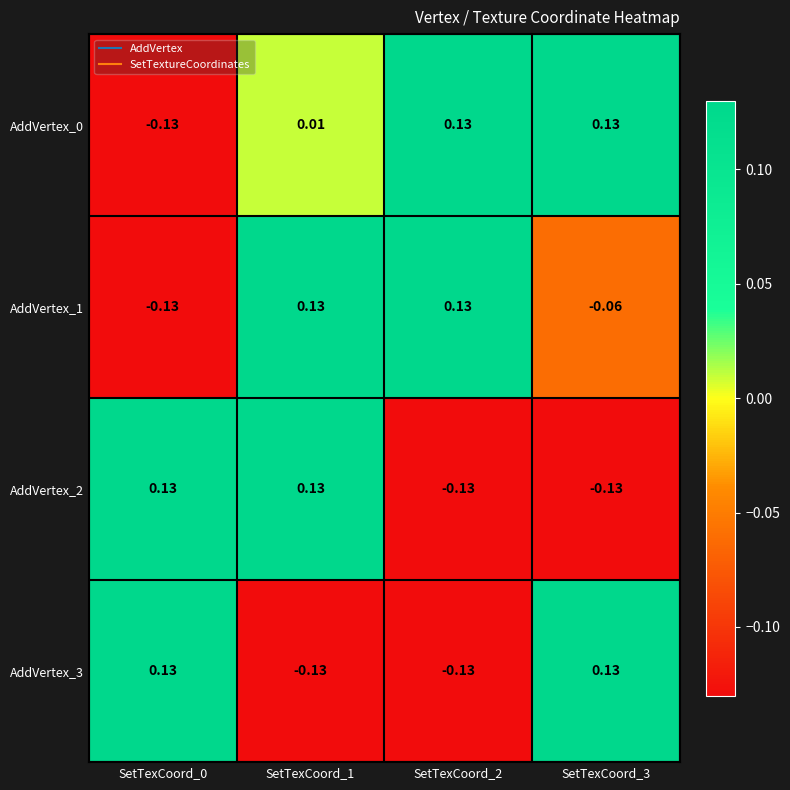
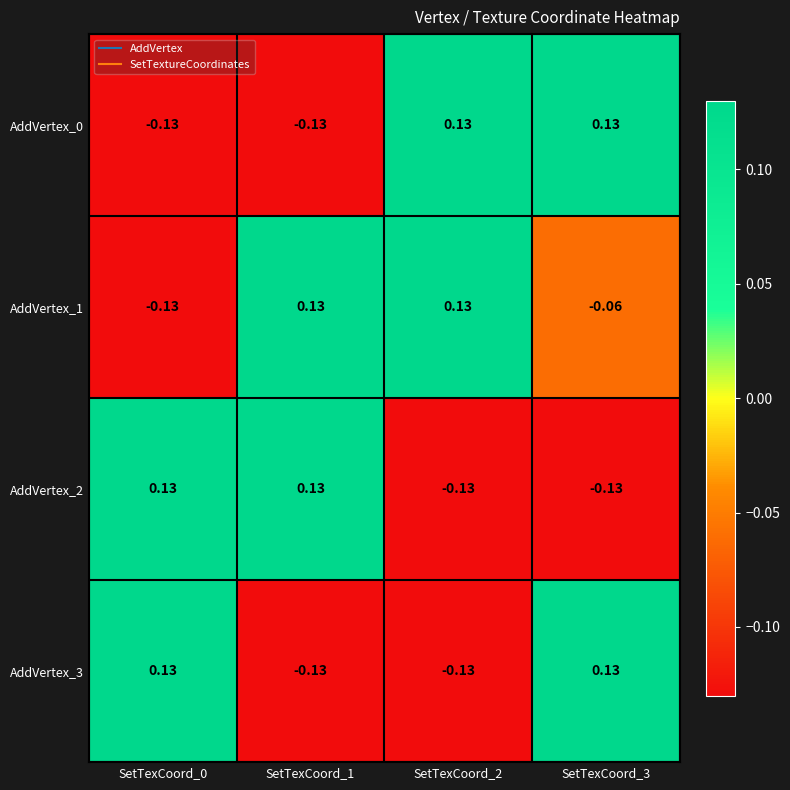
AddVertex_0, SetTexCoord_1: 0.01 -> -0.13
